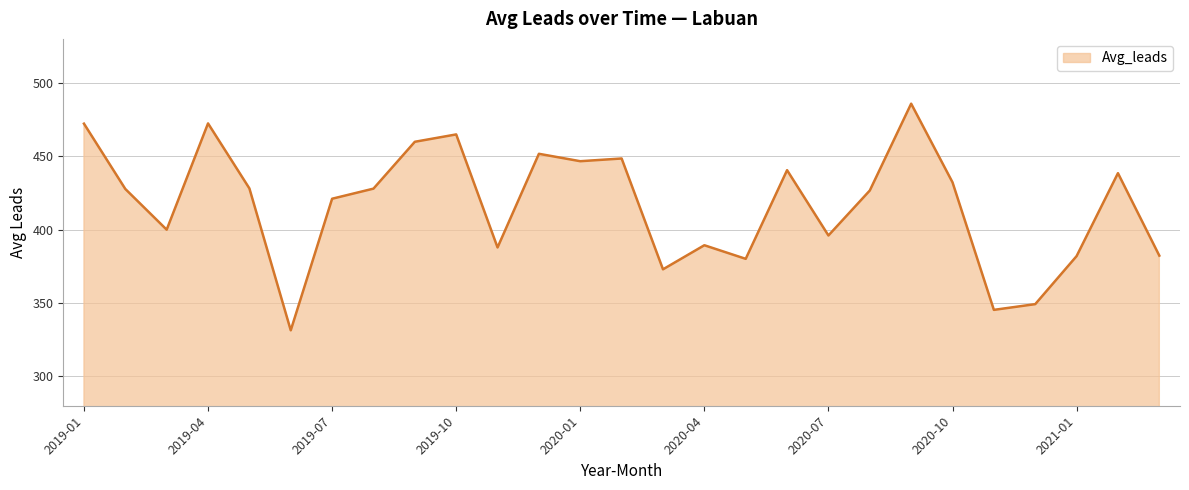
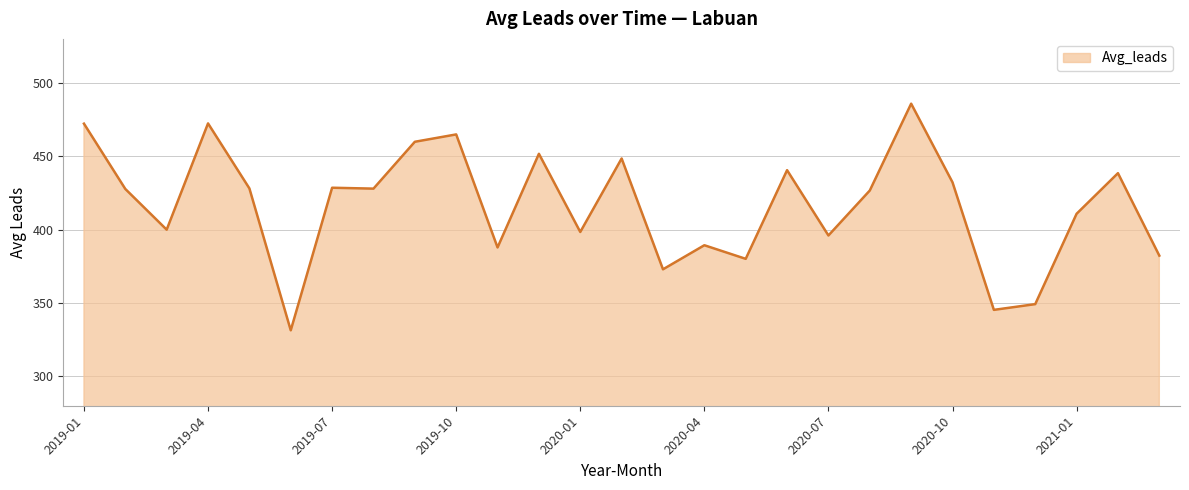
2019-07: 421 -> 429
2020-01: 447 -> 398
2021-01: 382 -> 411
